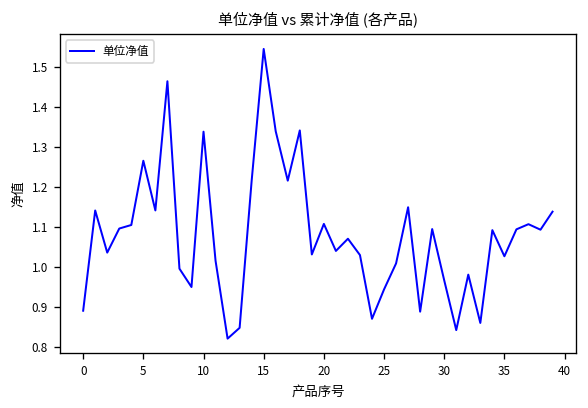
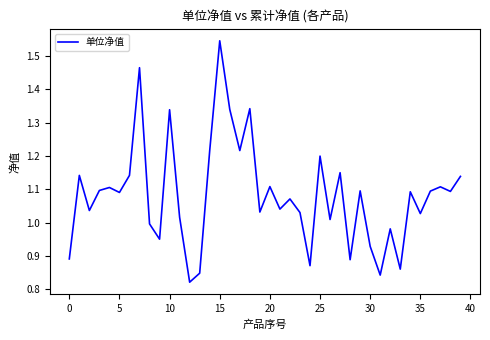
5: 1.27 -> 1.09
25: 0.94 -> 1.20
30: 0.97 -> 0.93
